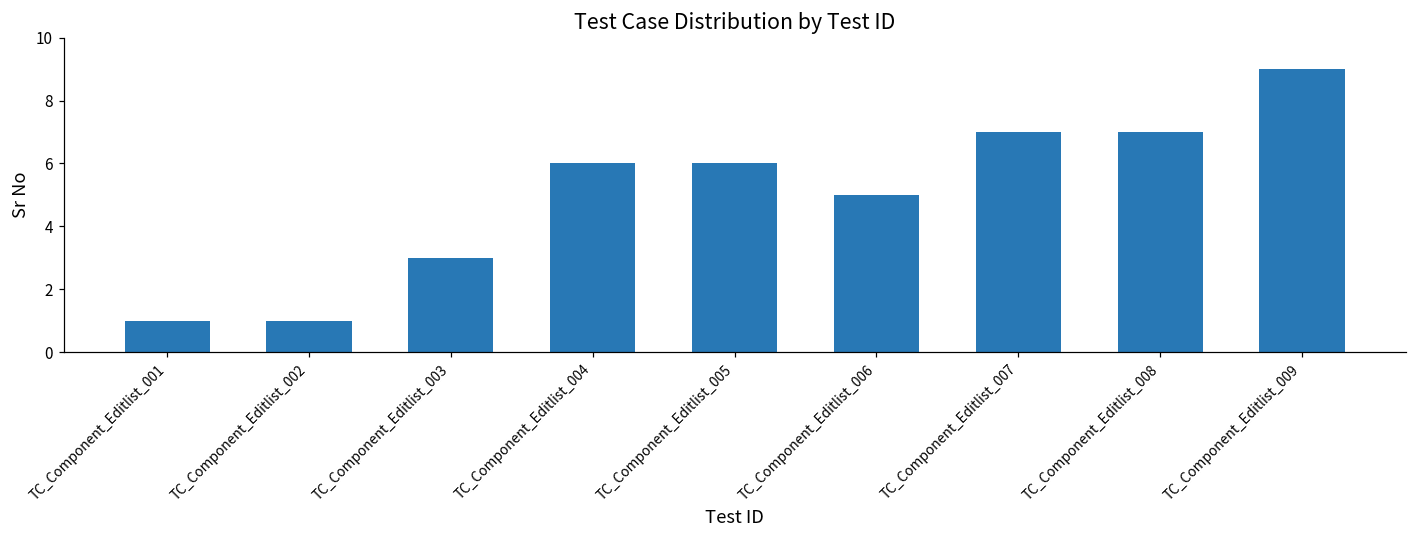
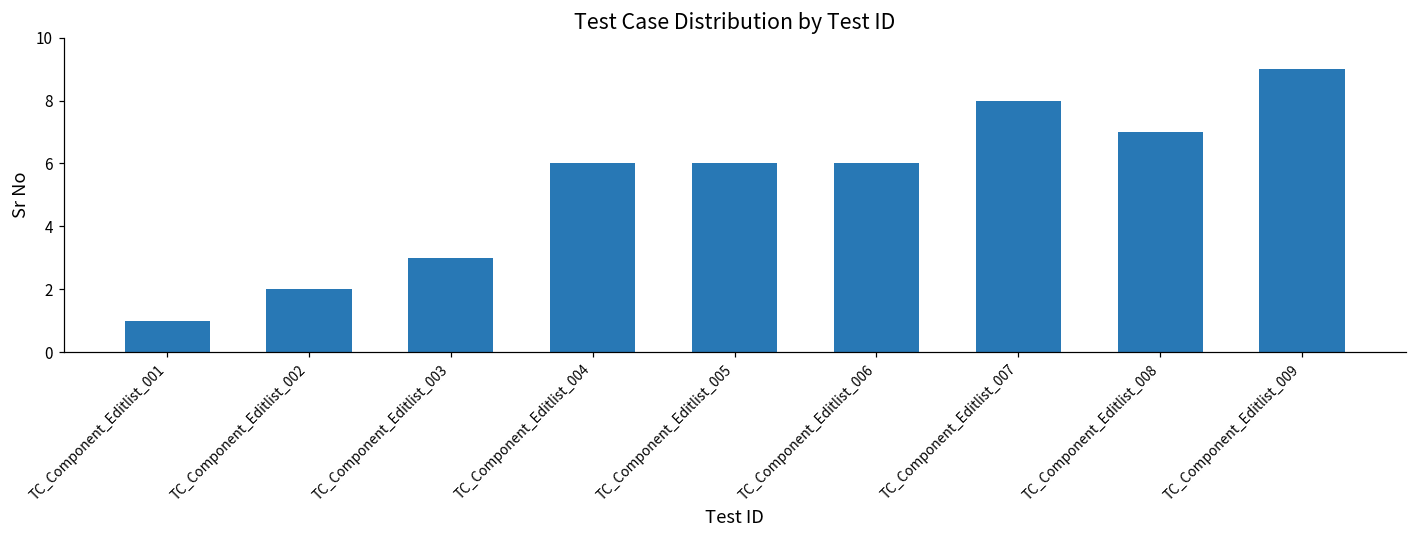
TC_Component_Editlist_002: 1 -> 2
TC_Component_Editlist_006: 5 -> 6
TC_Component_Editlist_007: 7 -> 8
